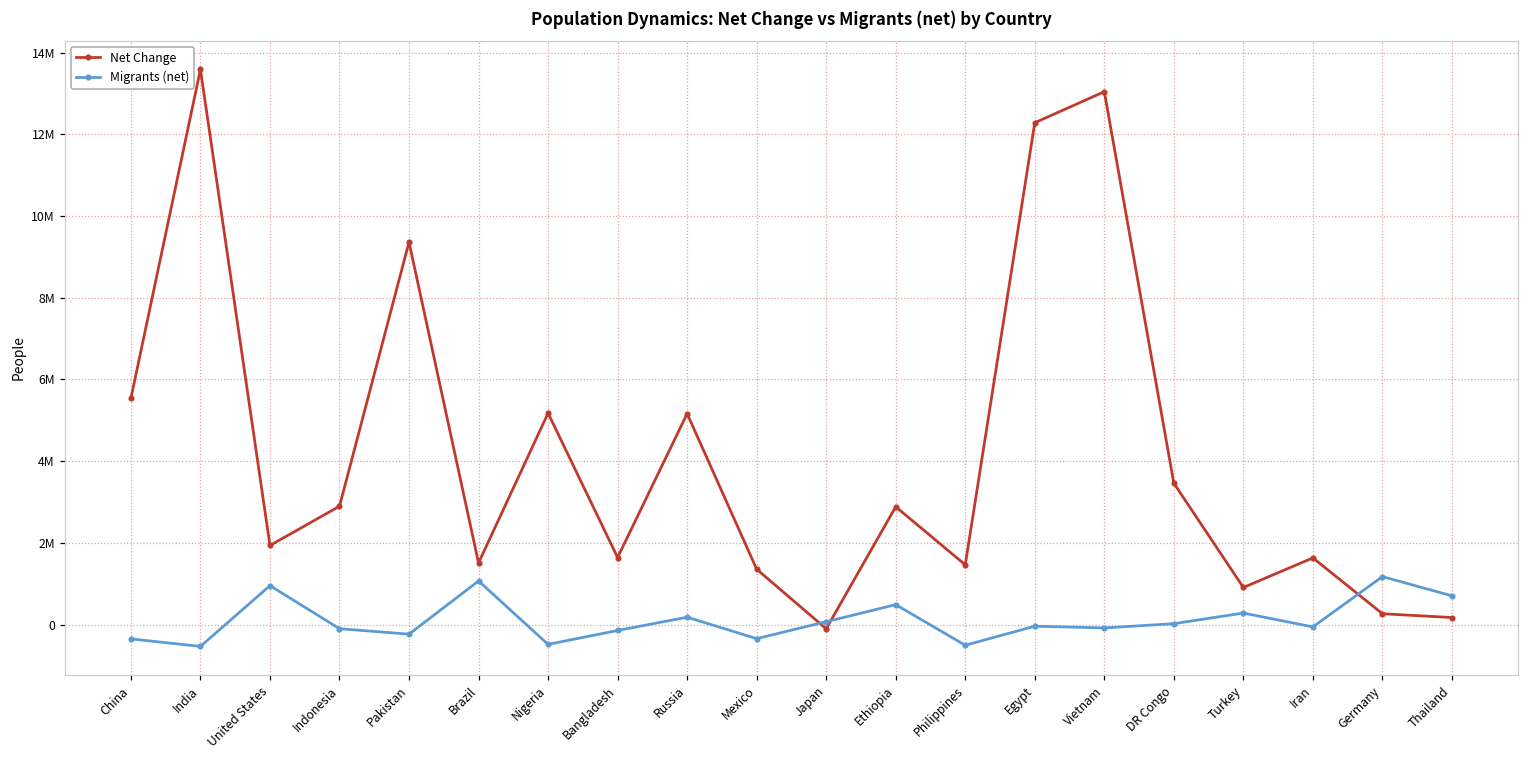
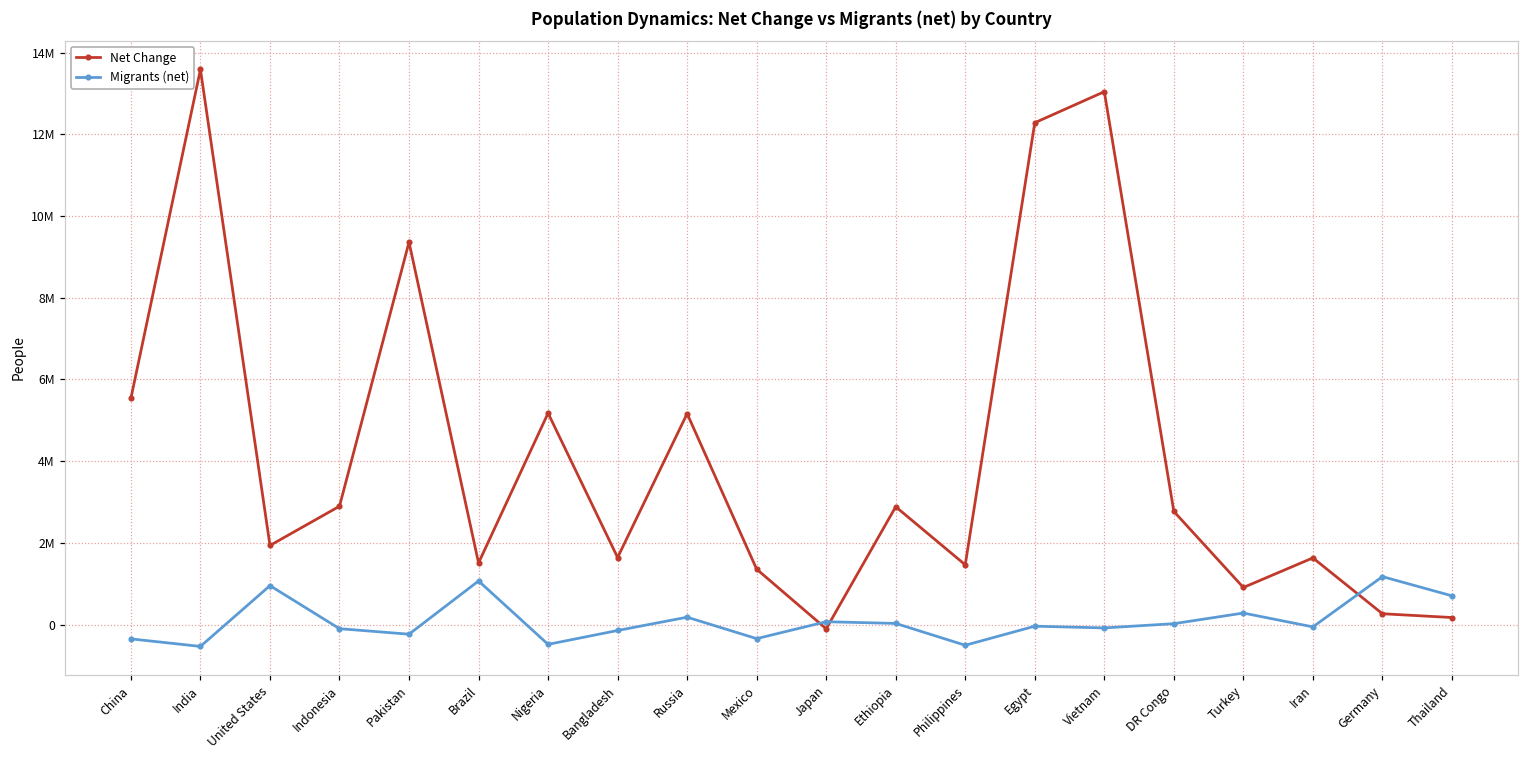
Migrants (net), Ethiopia: 500000 -> 0
Net Change, DR Congo: 3500000 -> 2800000
